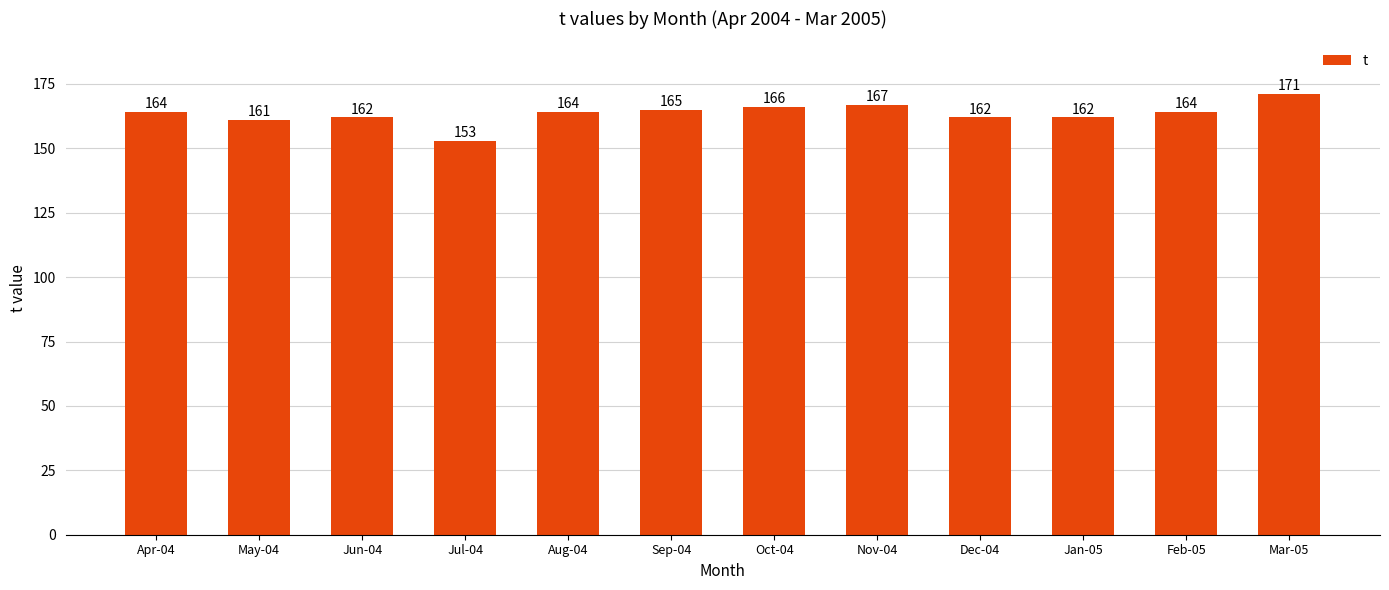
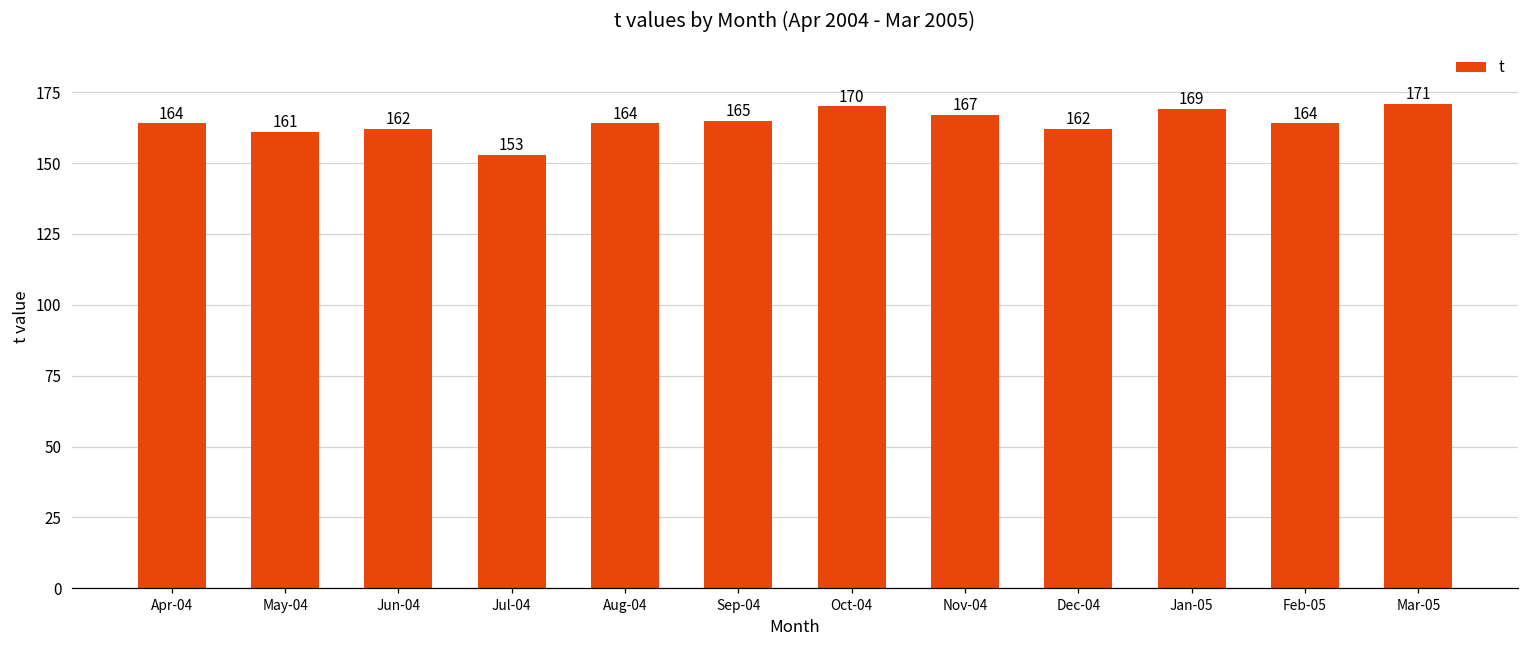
Oct-04: 166 -> 170
Jan-05: 162 -> 169
